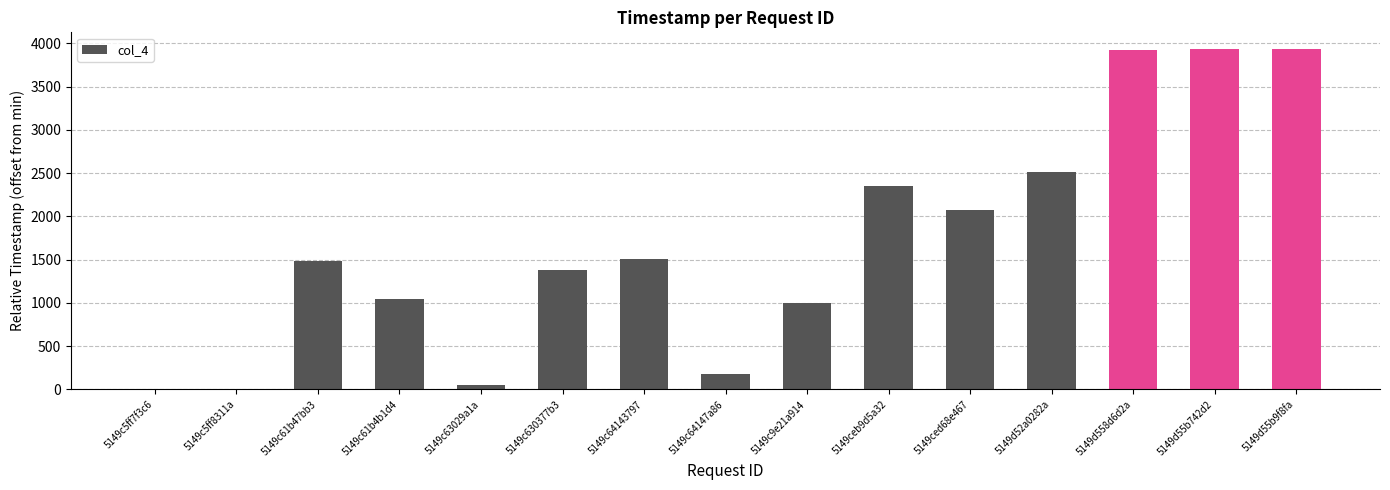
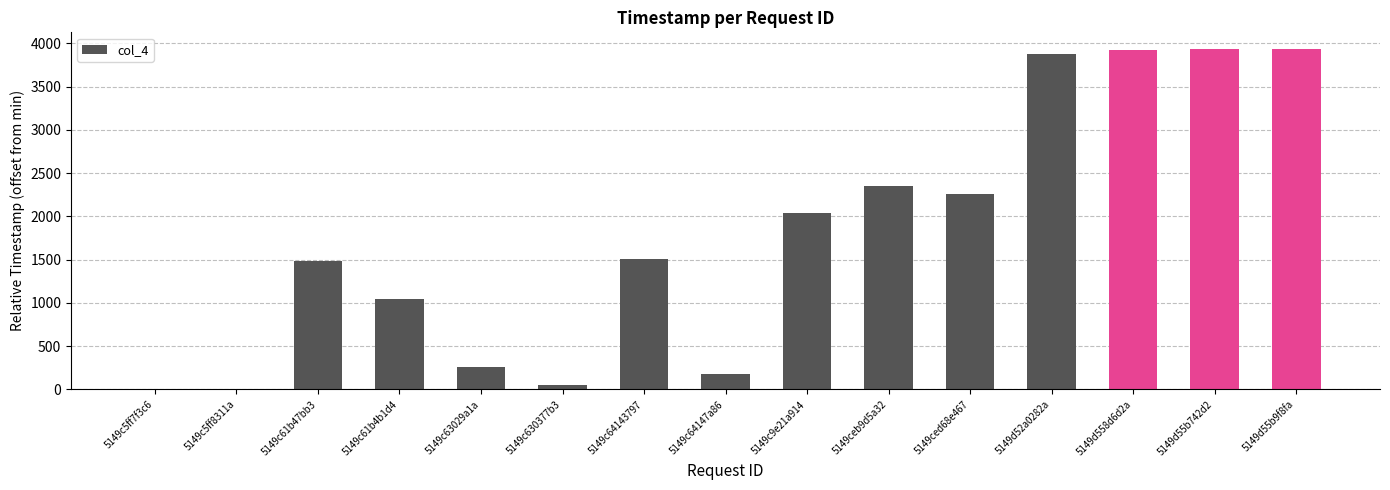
5149c63029a1a: 0 -> 300
5149c630377b3: 1400 -> 0
5149c9e21a914: 1000 -> 2000
5149ced68e467: 2100 -> 2300
5149d52a0282a: 2500 -> 3900
